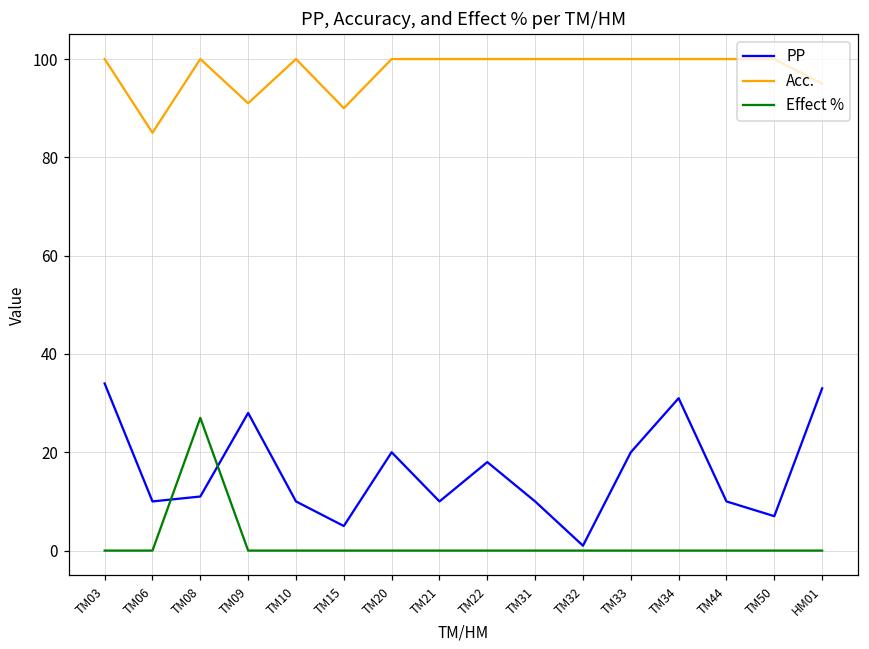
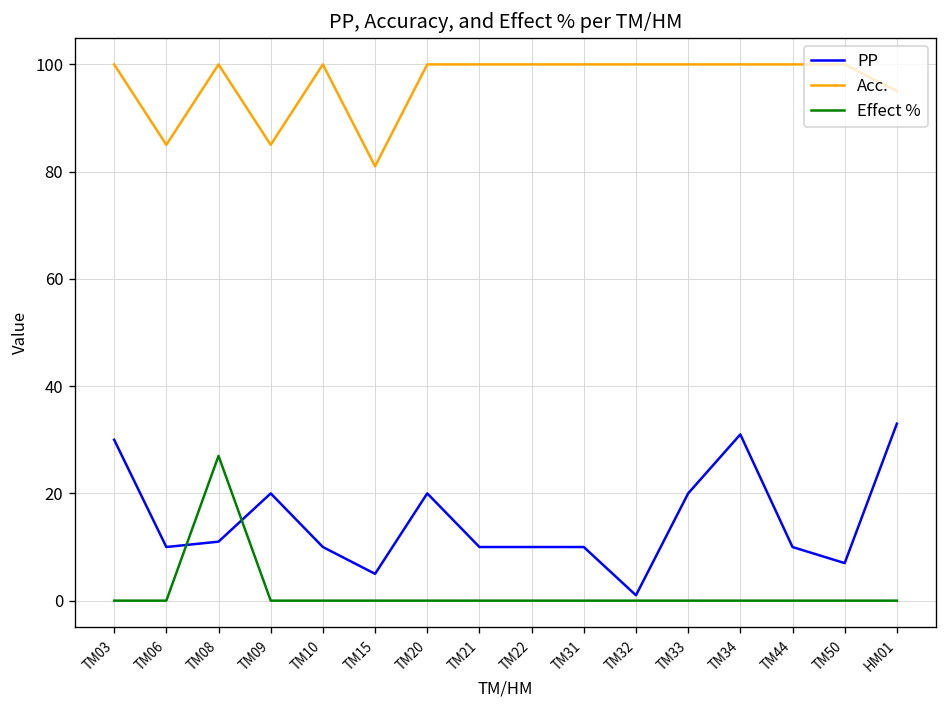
PP, TM03: 34 -> 30
PP, TM09: 28 -> 20
Acc., TM09: 91 -> 85
Acc., TM15: 90 -> 81
PP, TM22: 18 -> 10
